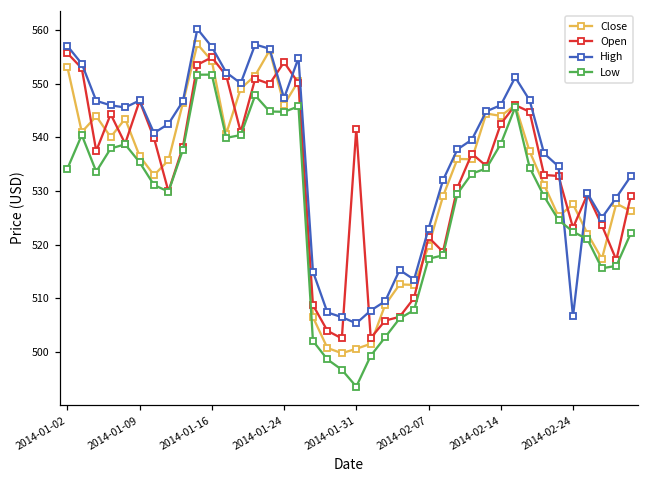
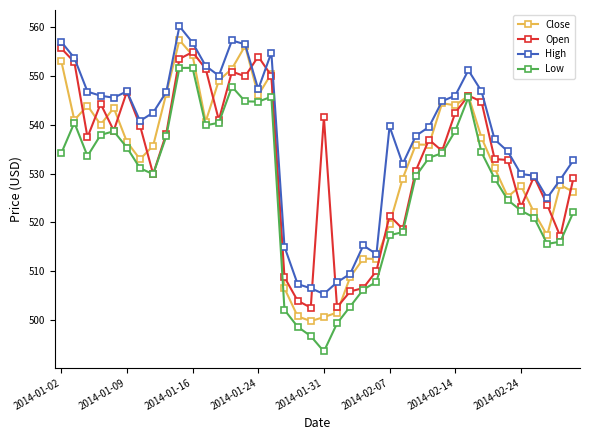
High, 2014-02-07: 523 -> 540
High, 2014-02-24: 507 -> 530
